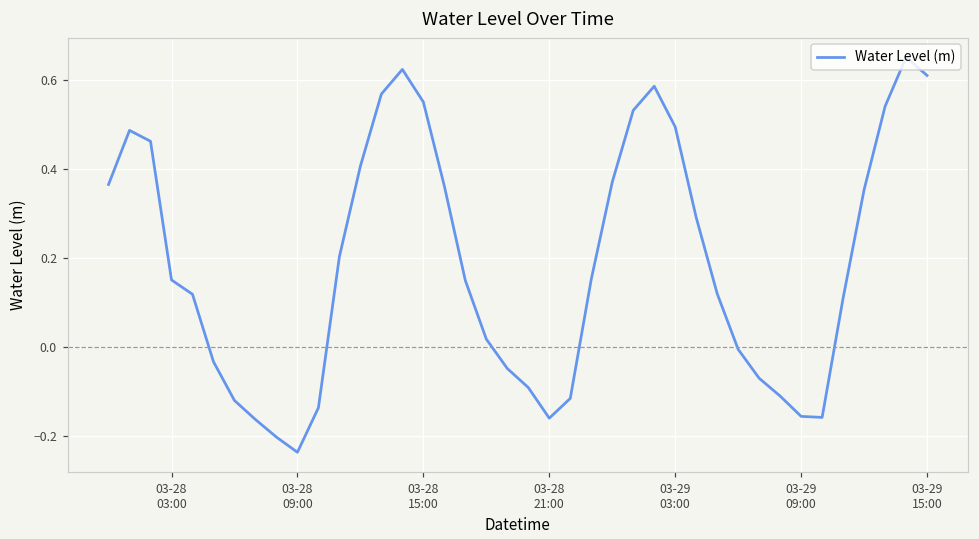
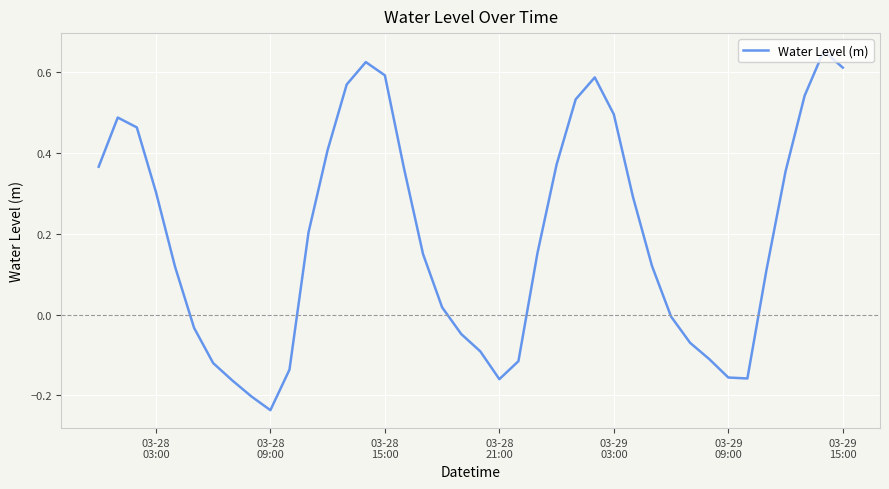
03-28 03:00: 0.15 -> 0.30
03-28 15:00: 0.55 -> 0.59
